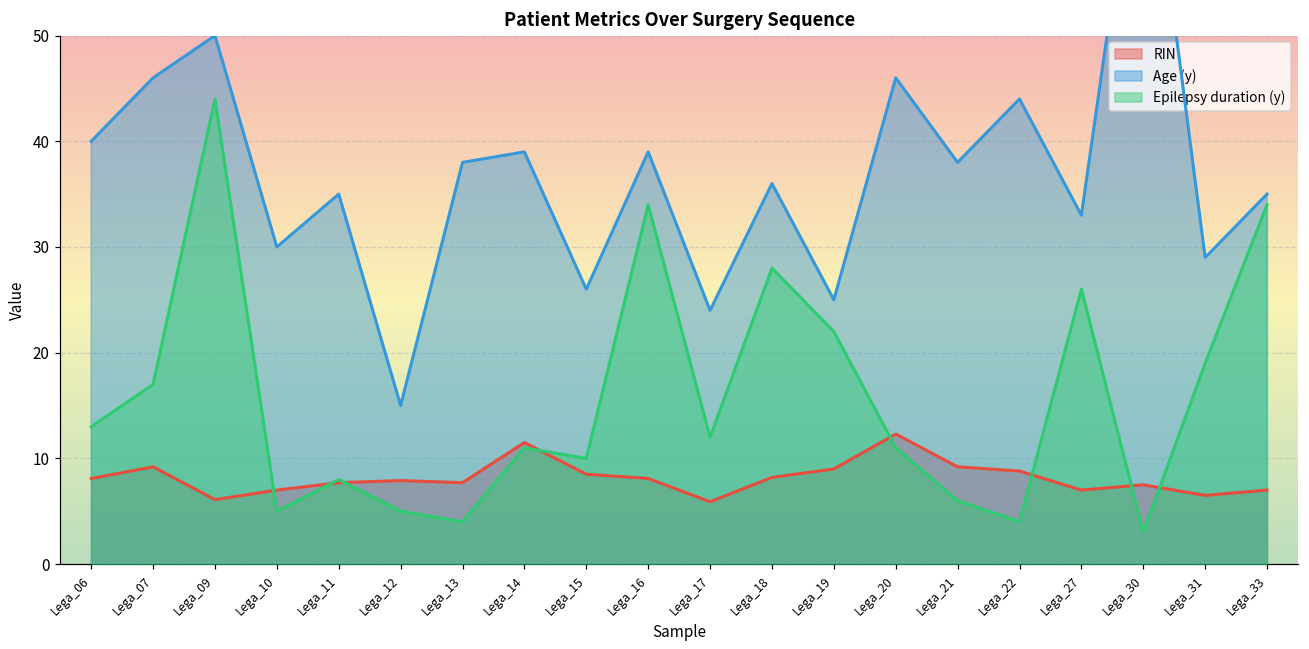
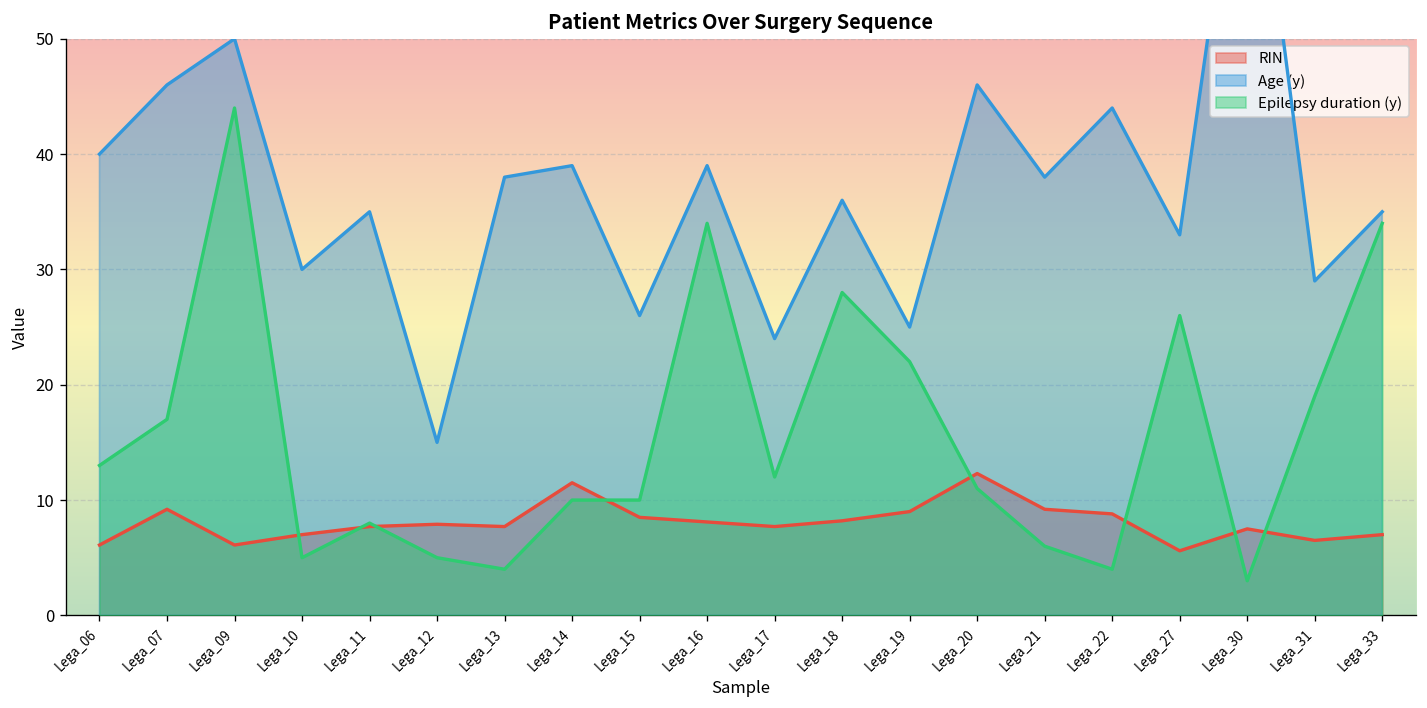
RIN, Lega_06: 8 -> 6
Epilepsy duration (y), Lega_14: 11 -> 10
RIN, Lega_17: 6 -> 8
RIN, Lega_27: 7 -> 6
